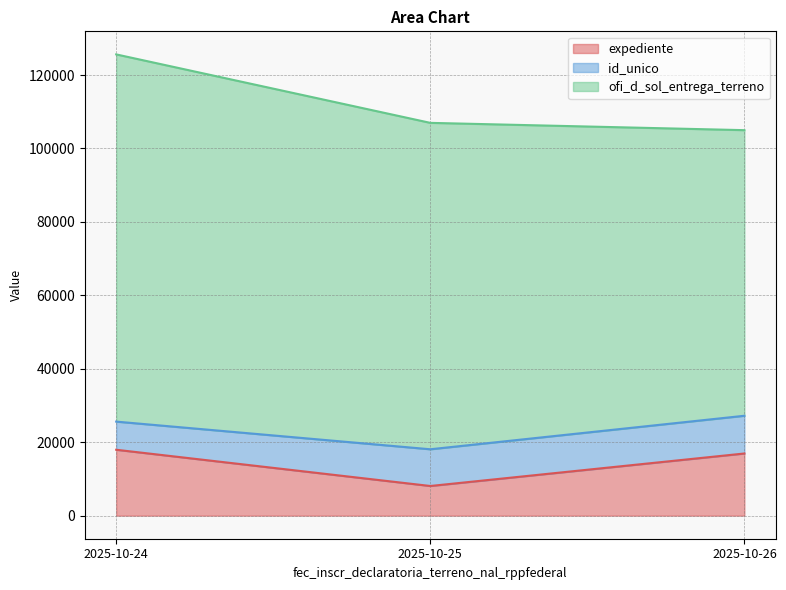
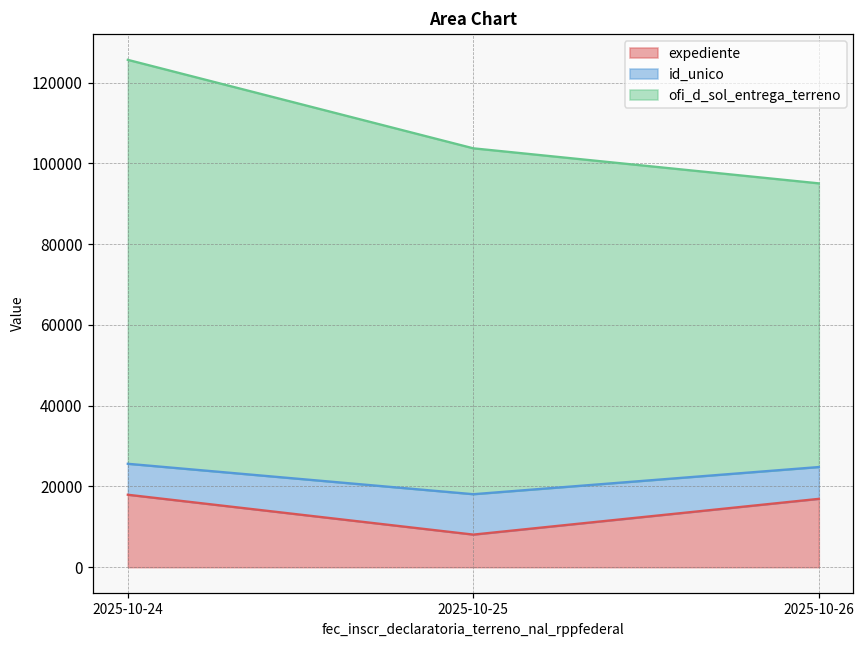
ofi_d_sol_entrega_terreno, 2025-10-25: 89000 -> 86000
id_unico, 2025-10-26: 10000 -> 8000
ofi_d_sol_entrega_terreno, 2025-10-26: 78000 -> 70000
